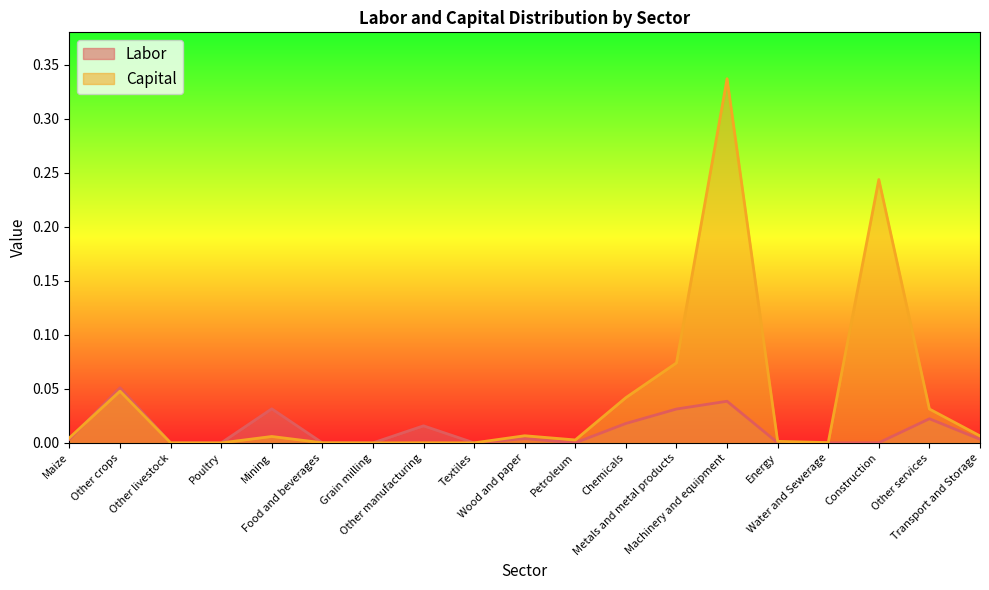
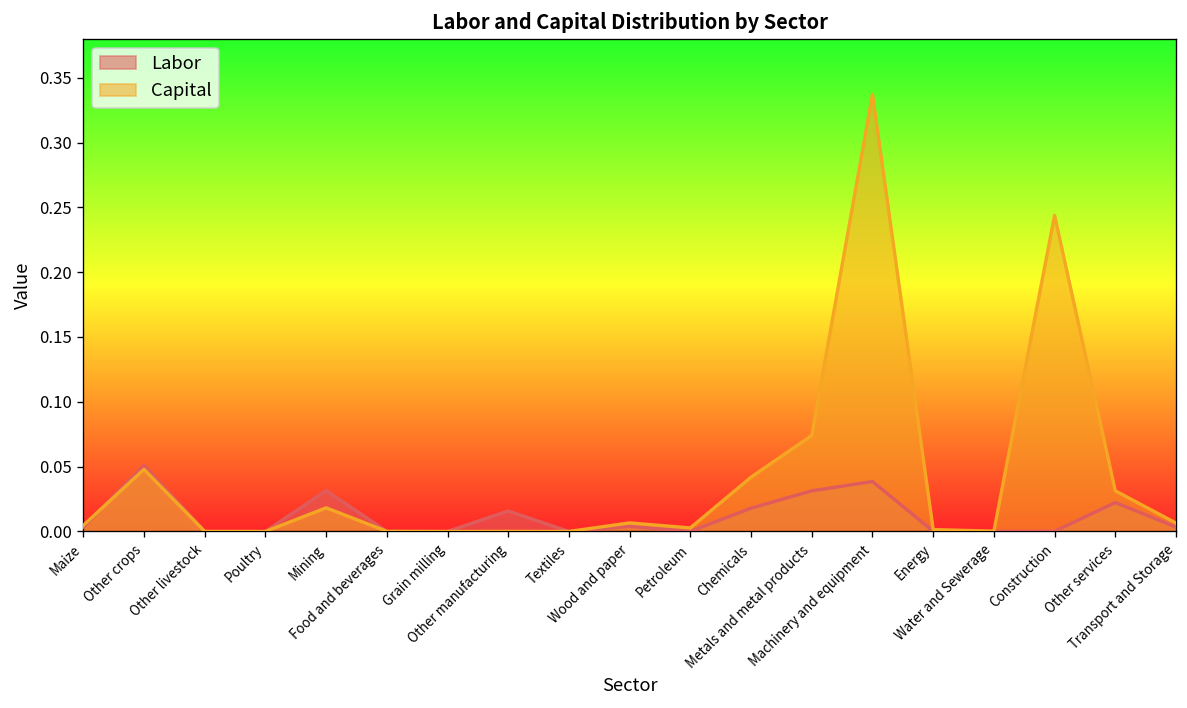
Capital, Mining: 0.006 -> 0.018
